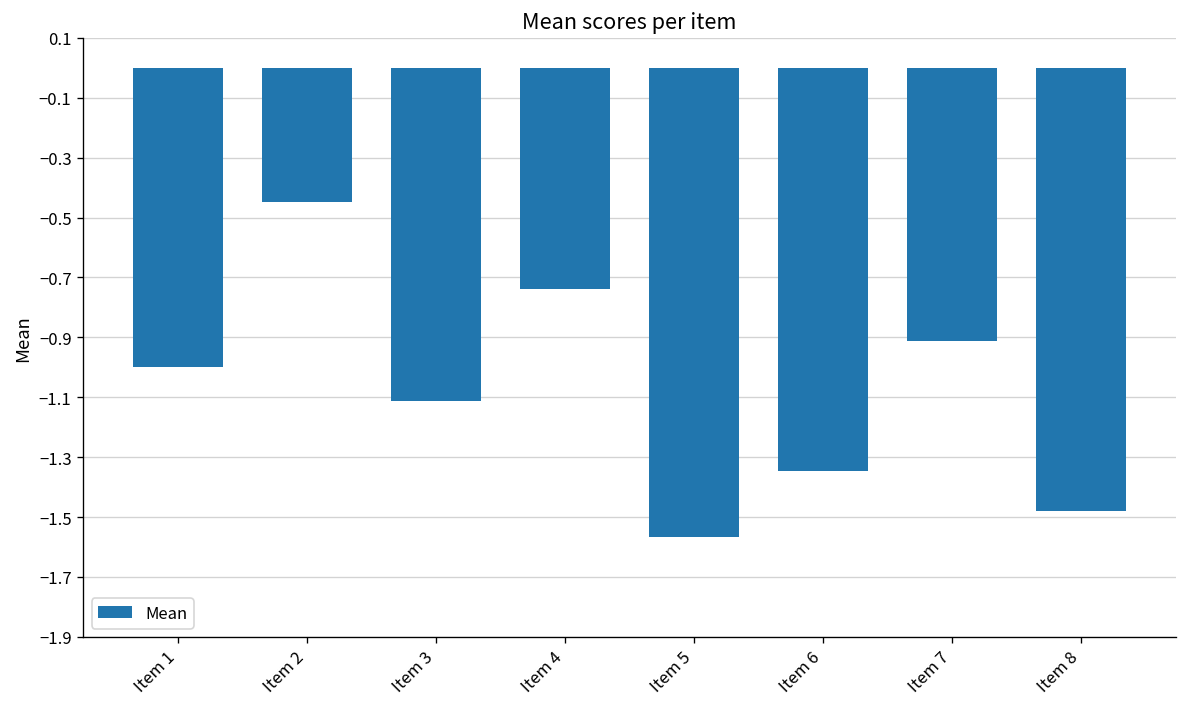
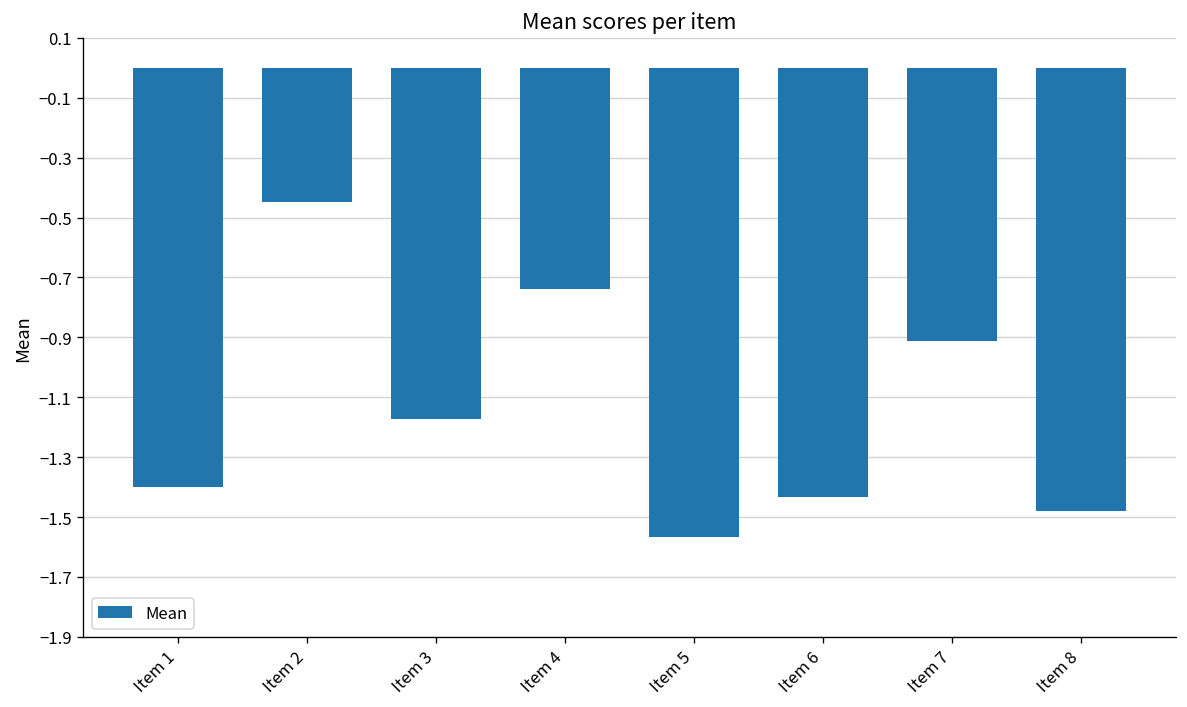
Item 1: -1.0 -> -1.4
Item 3: -1.11 -> -1.17
Item 6: -1.35 -> -1.43
